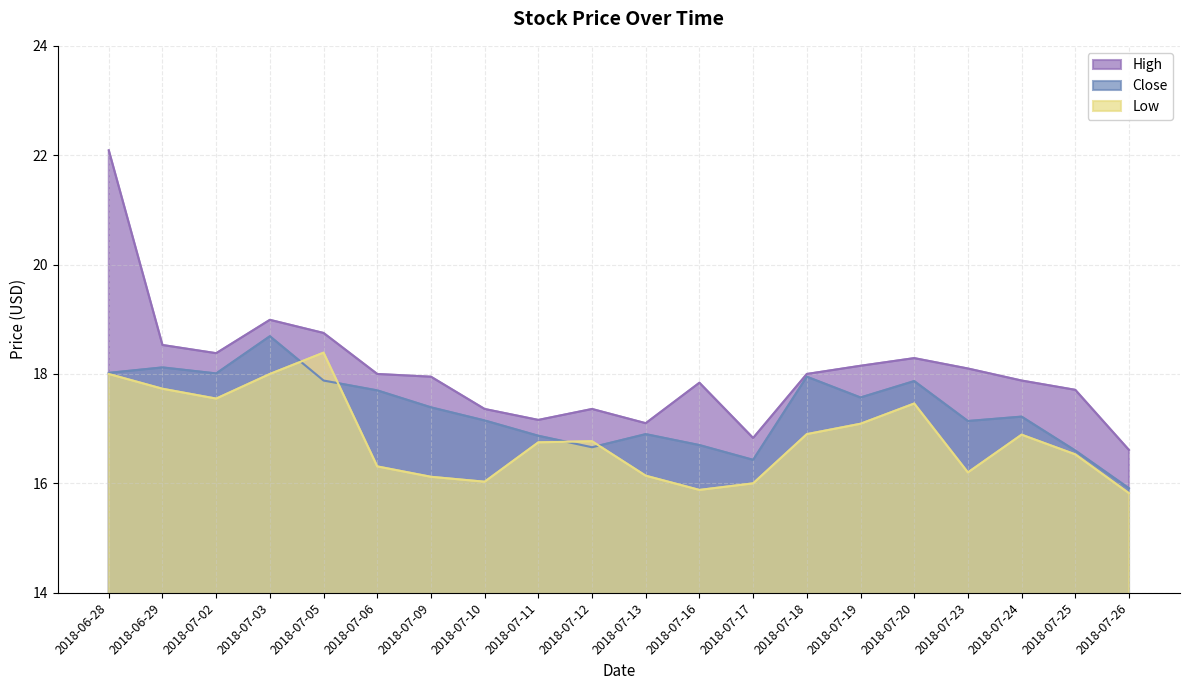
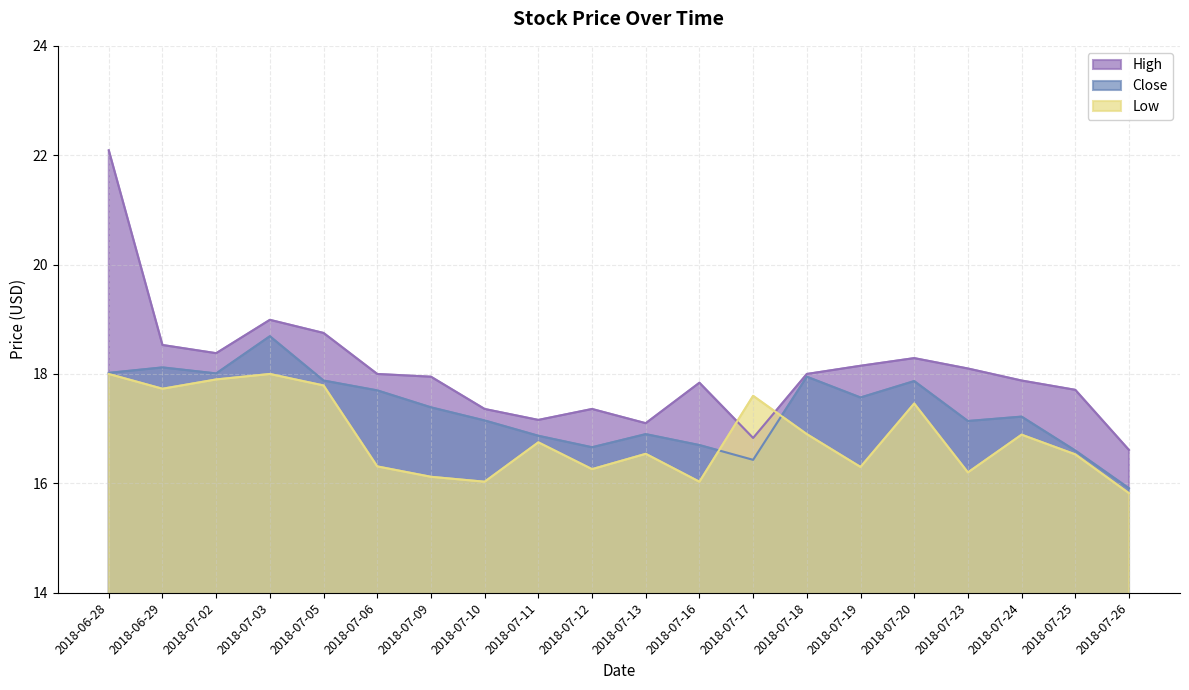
Low, 2018-07-02: 17.6 -> 17.9
Low, 2018-07-05: 18.4 -> 17.8
Low, 2018-07-12: 16.8 -> 16.3
Low, 2018-07-13: 16.1 -> 16.5
Low, 2018-07-16: 15.9 -> 16.0
Low, 2018-07-17: 16.0 -> 17.6
Low, 2018-07-19: 17.1 -> 16.3
